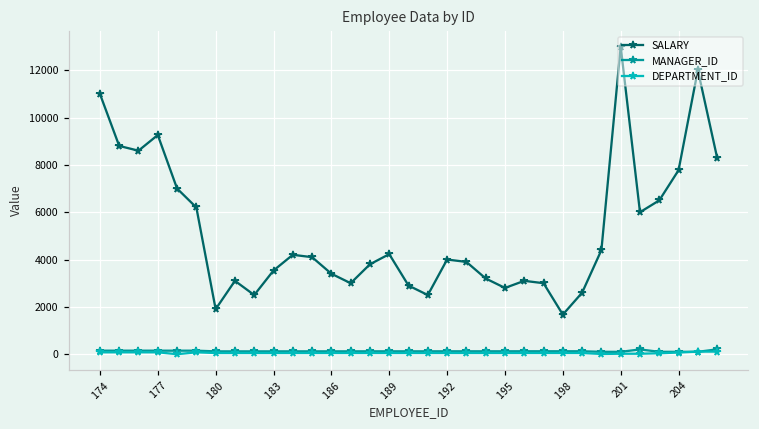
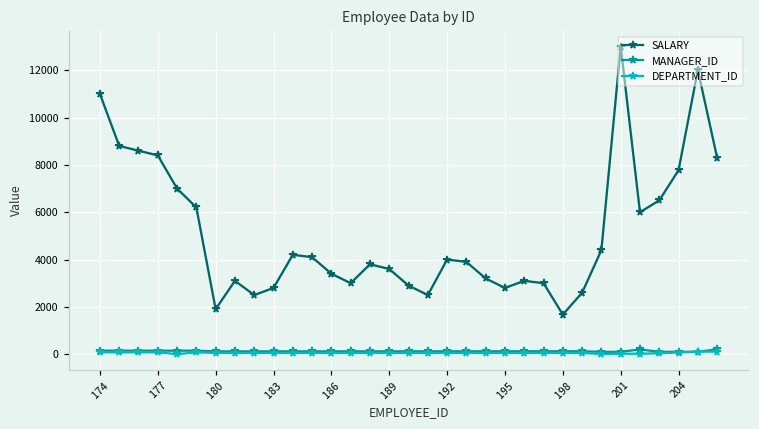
SALARY, 177: 9300 -> 8400
SALARY, 183: 3500 -> 2800
SALARY, 189: 4200 -> 3600
